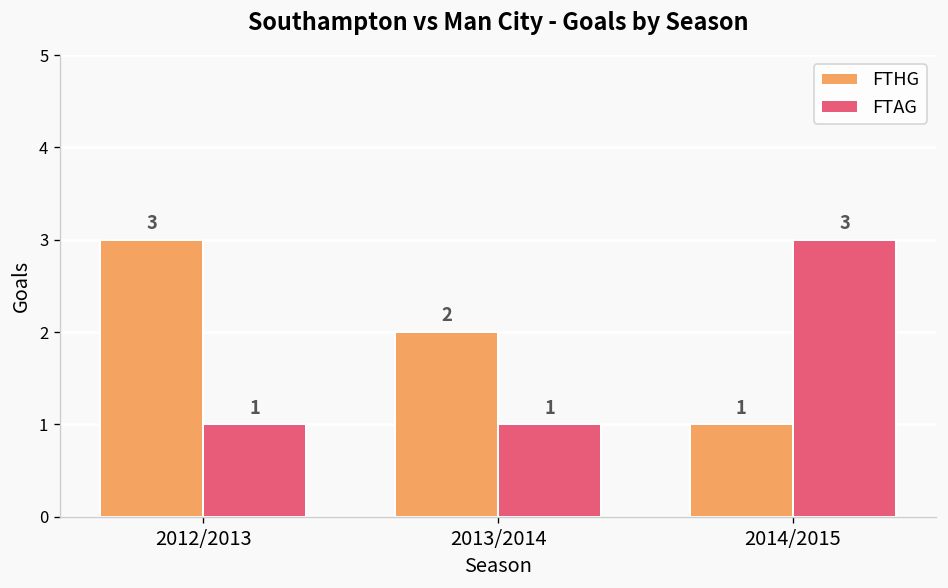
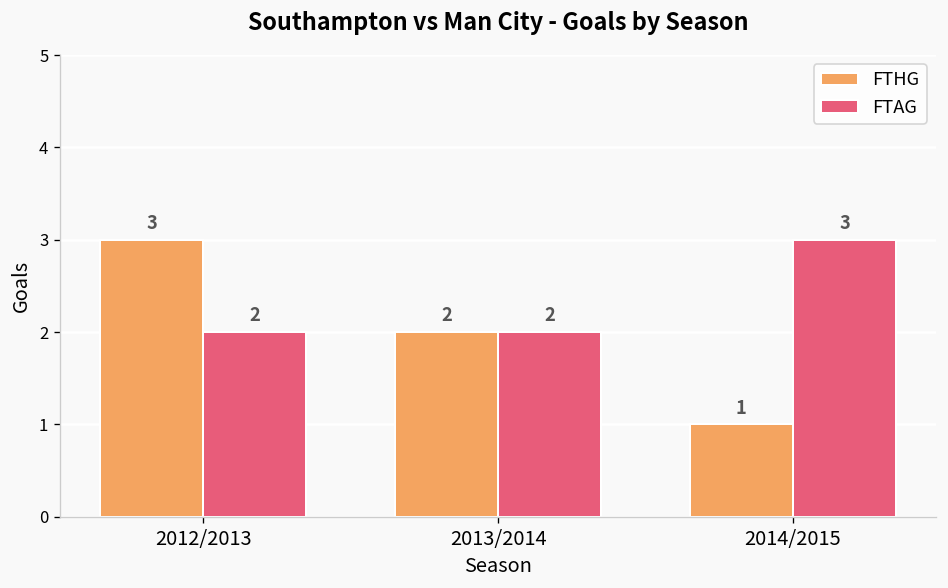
FTAG, 2012/2013: 1 -> 2
FTAG, 2013/2014: 1 -> 2
